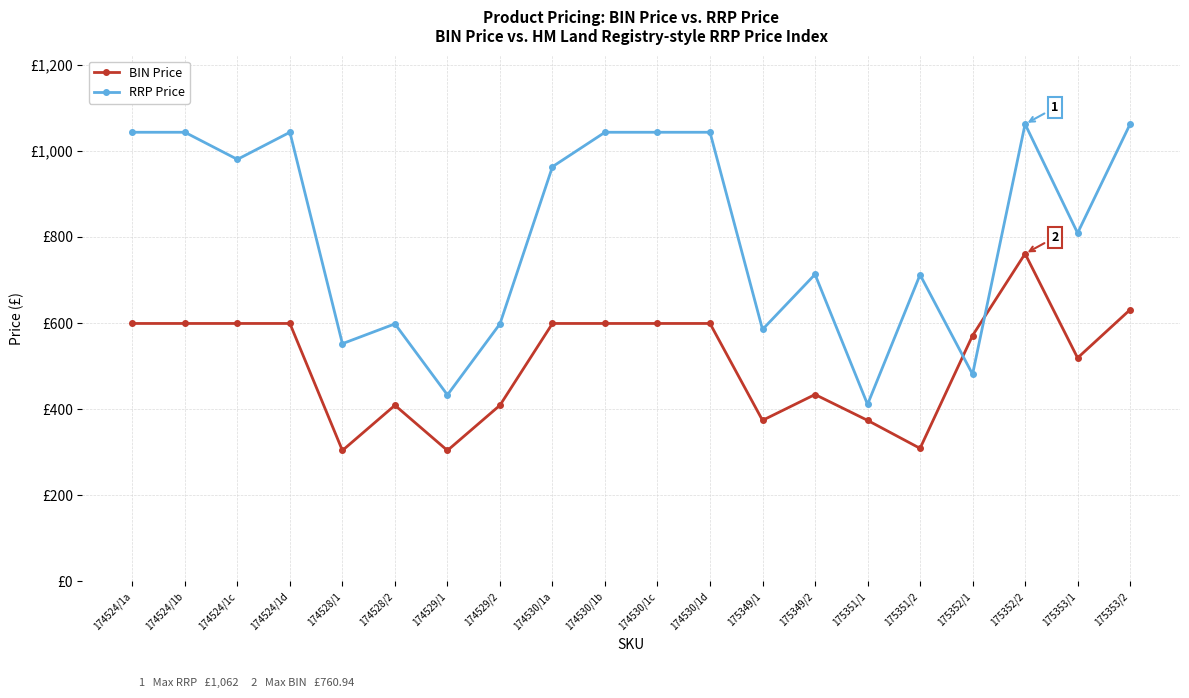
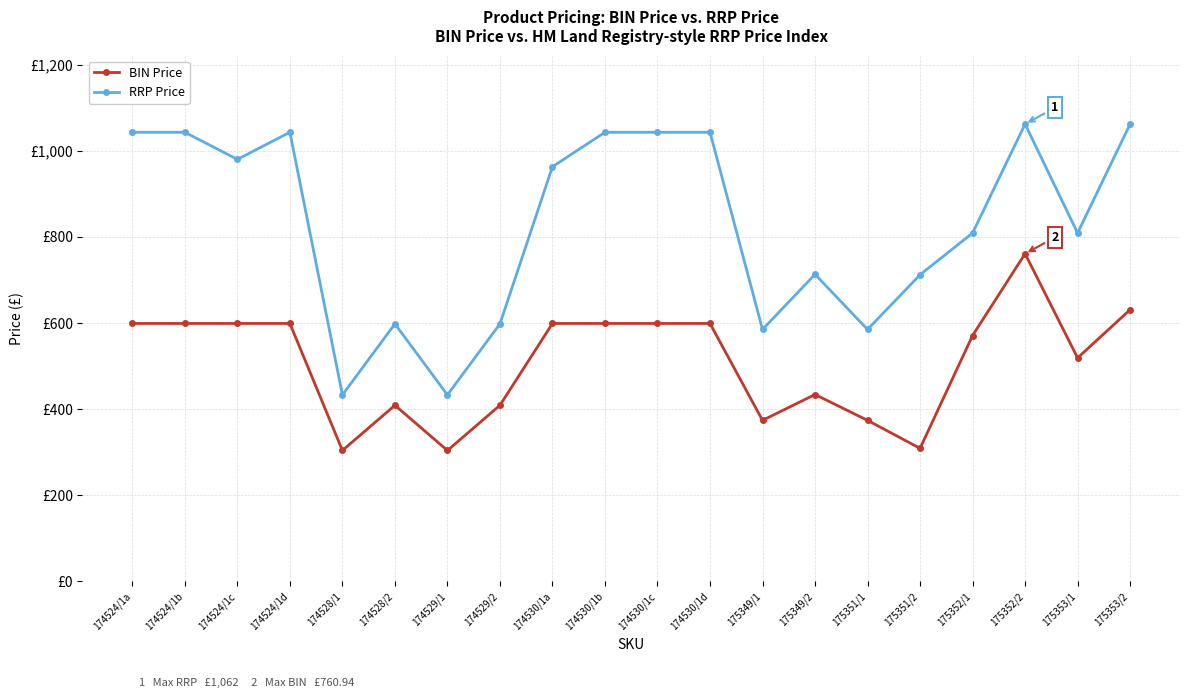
RRP Price, 174528/1: £550 -> £430
RRP Price, 175351/1: £410 -> £590
RRP Price, 175352/1: £480 -> £810
